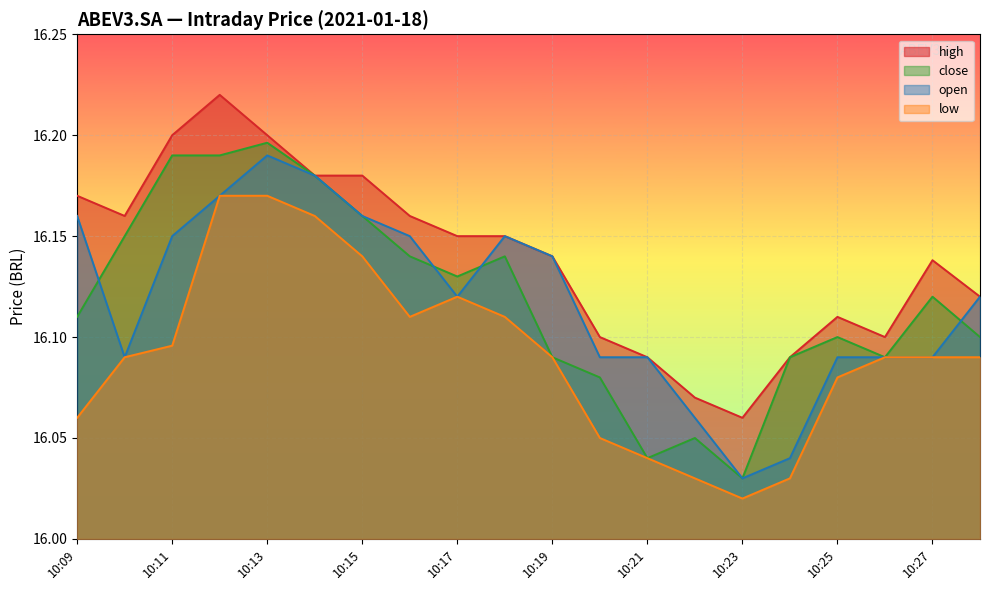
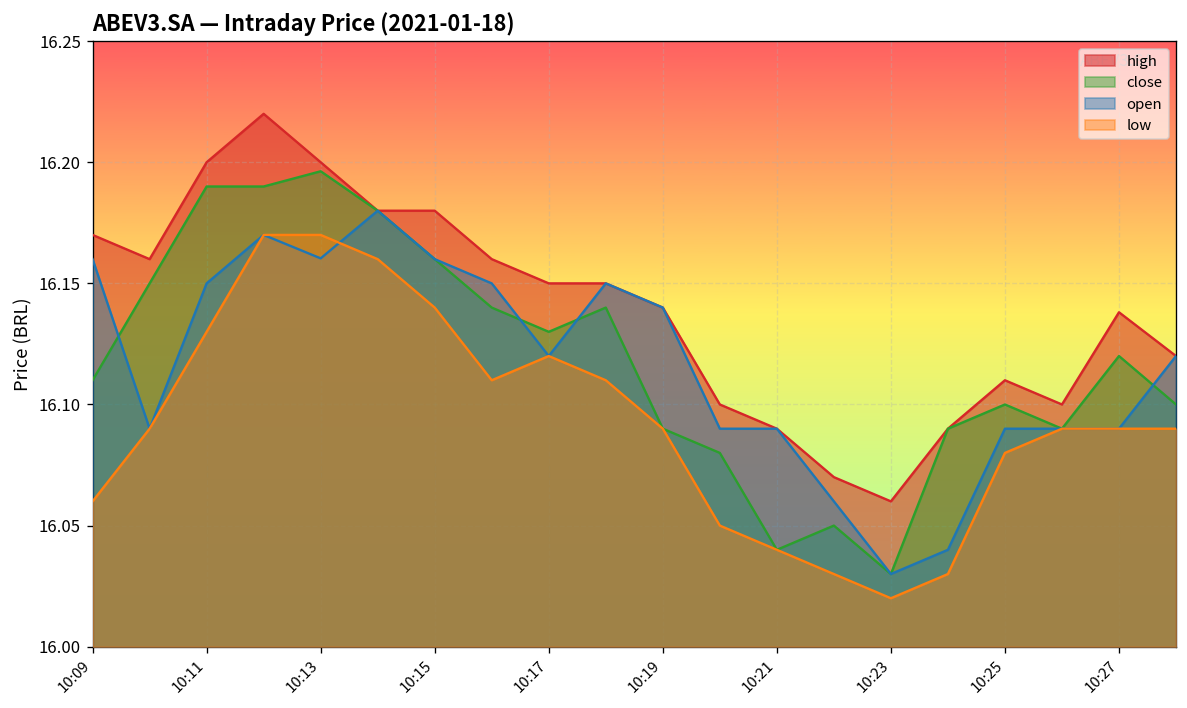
low, 10:11: 16.096 -> 16.130
open, 10:13: 16.190 -> 16.160
